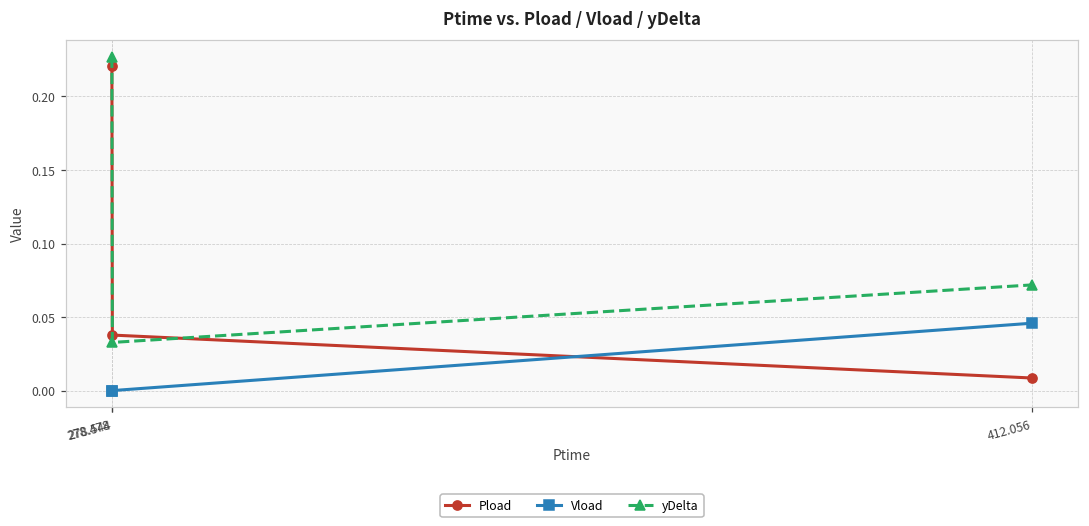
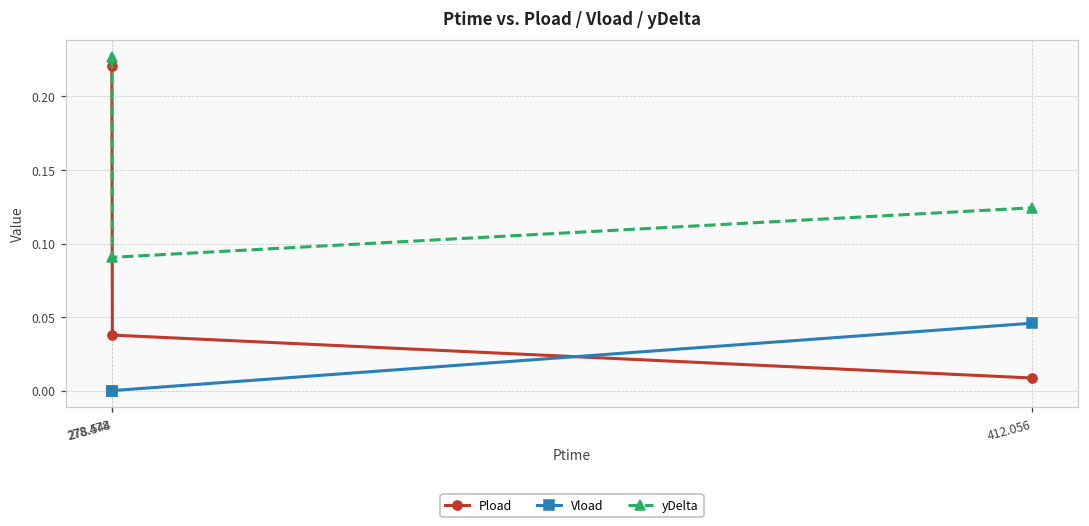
yDelta, 278.544: 0.033 -> 0.091
yDelta, 412.056: 0.072 -> 0.124
